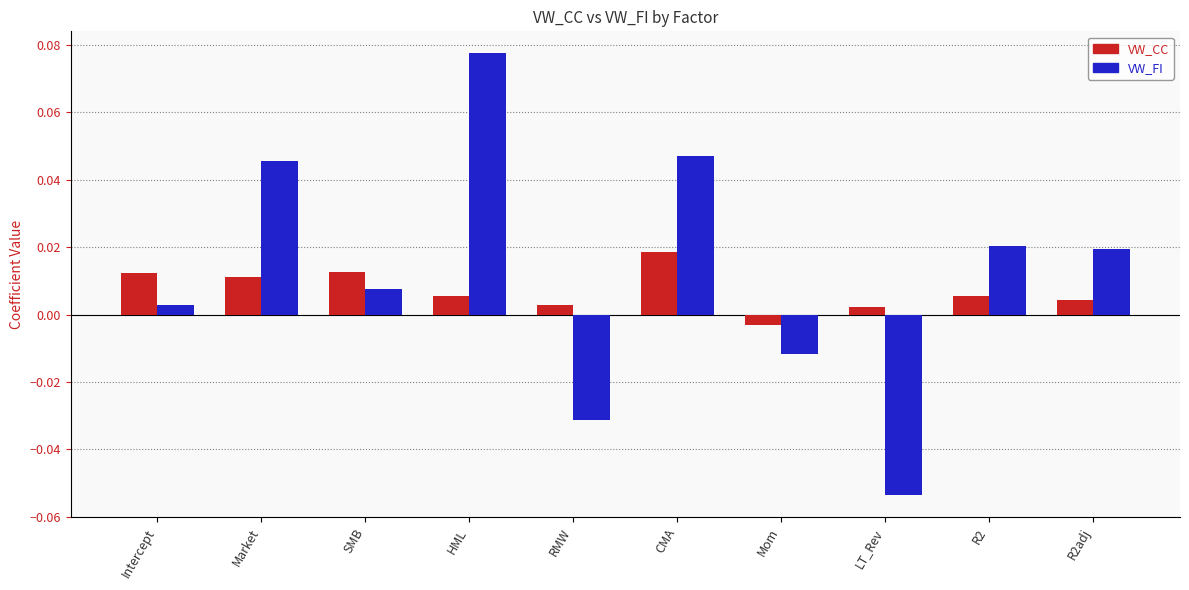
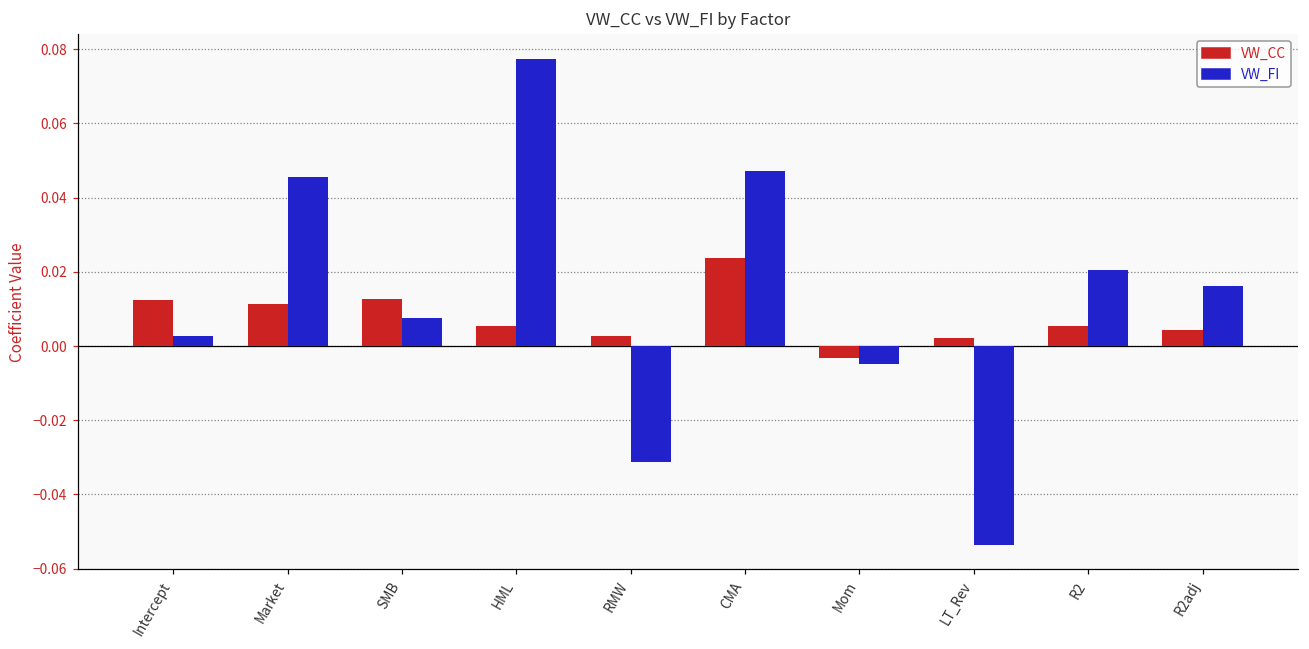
VW_CC, CMA: 0.019 -> 0.024
VW_FI, Mom: -0.012 -> -0.005
VW_FI, R2adj: 0.019 -> 0.016
